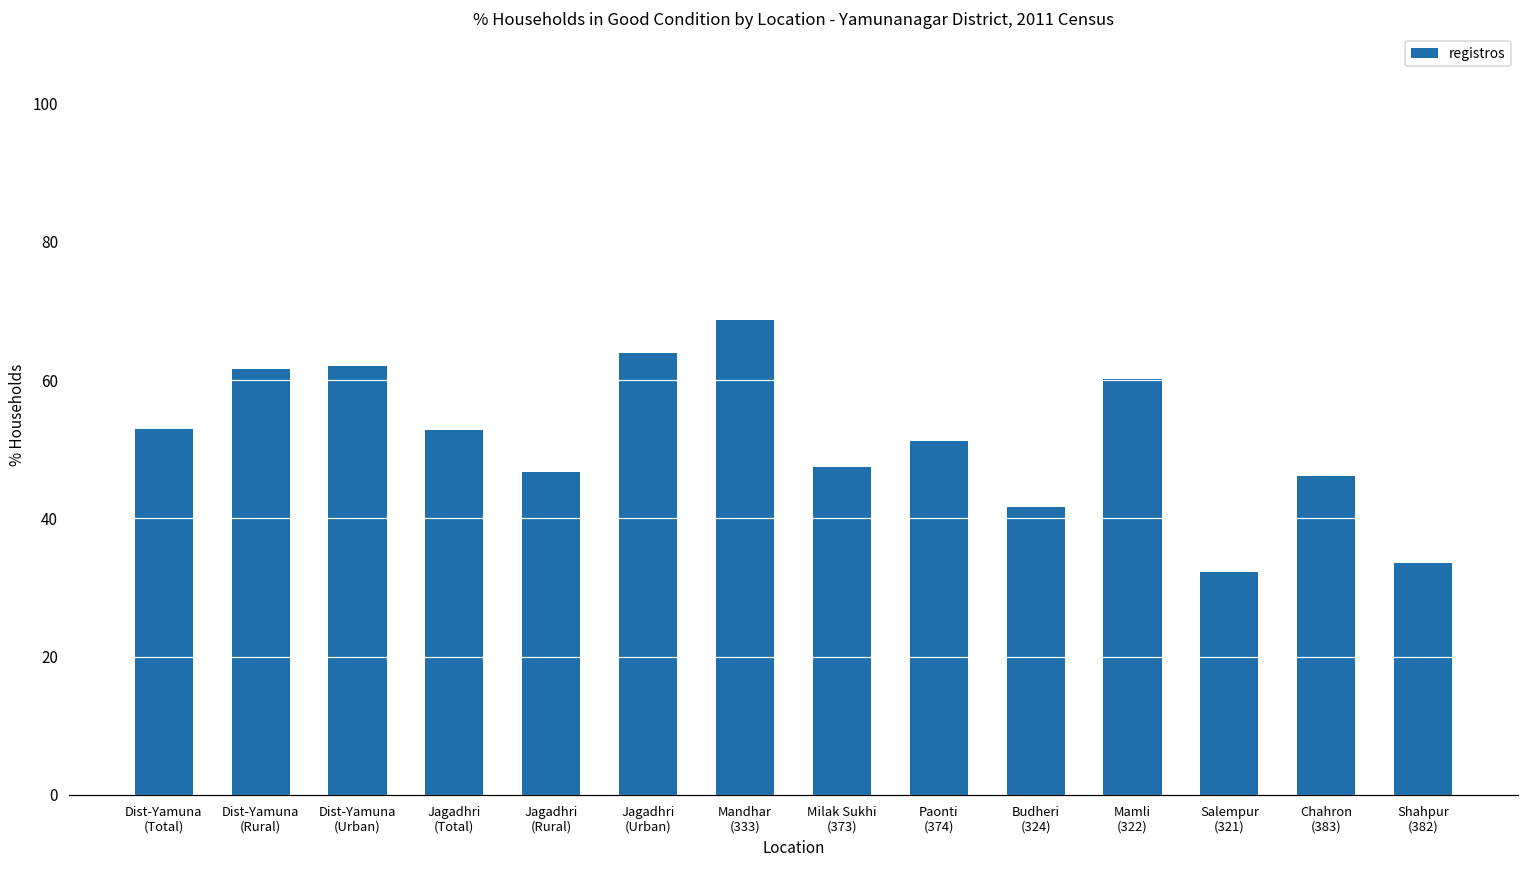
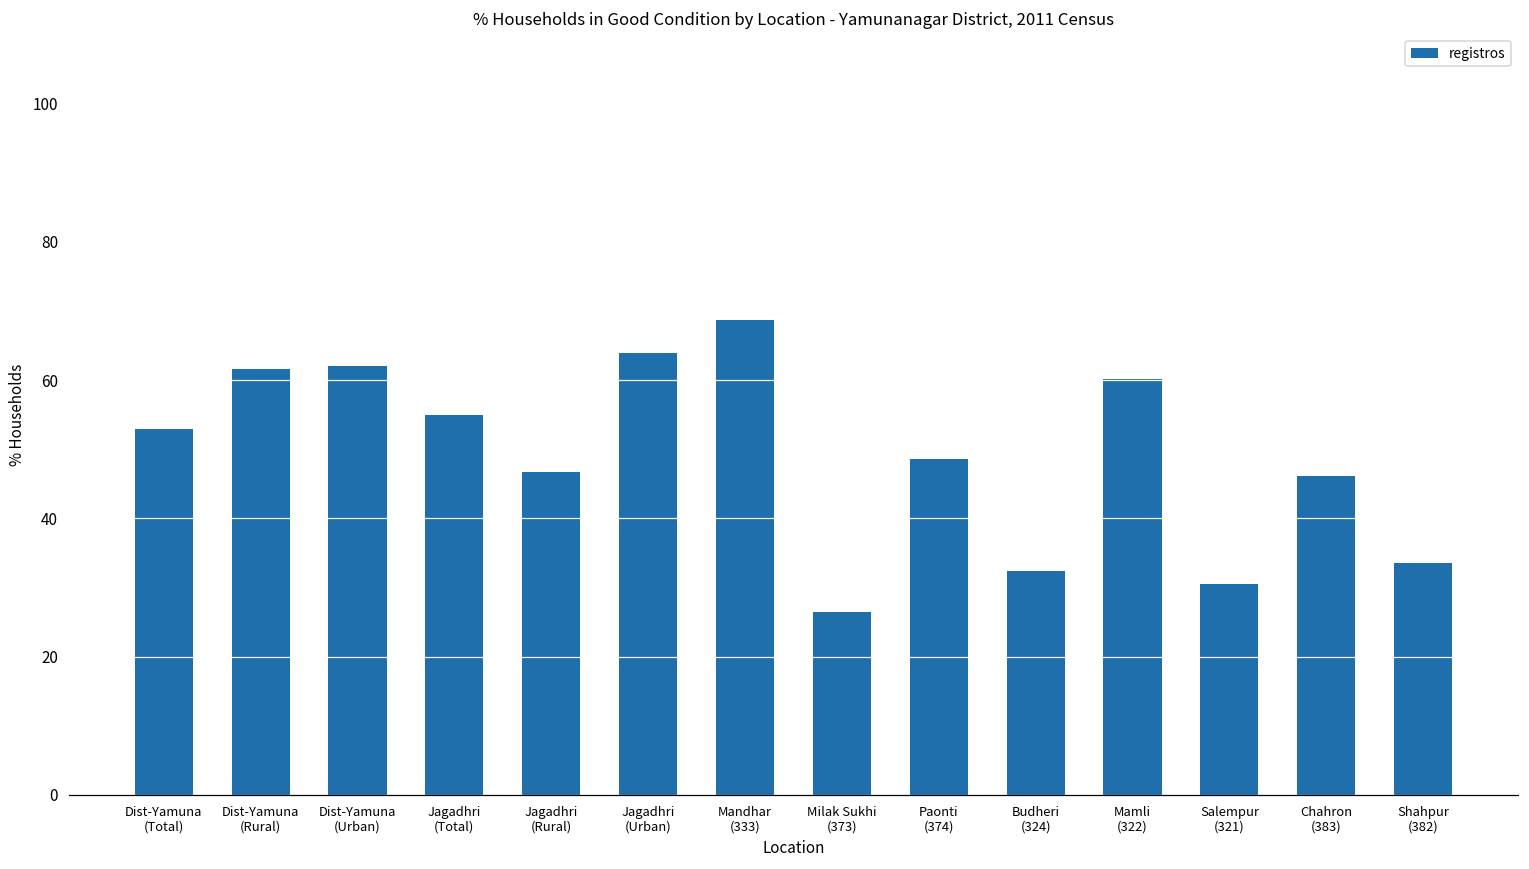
Jagadhri (Total): 53 -> 55
Milak Sukhi (373): 47 -> 26
Paonti (374): 51 -> 49
Budheri (324): 42 -> 32
Salempur (321): 32 -> 31
